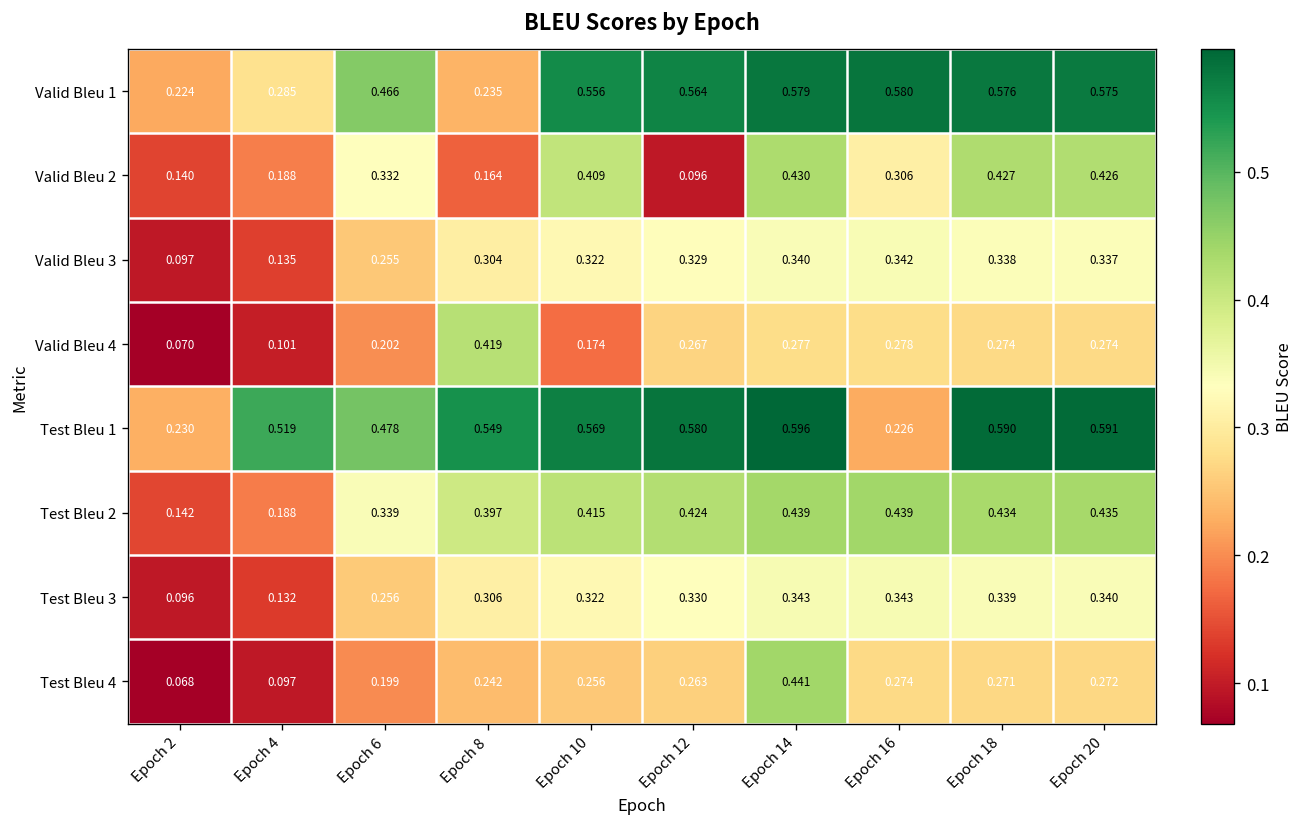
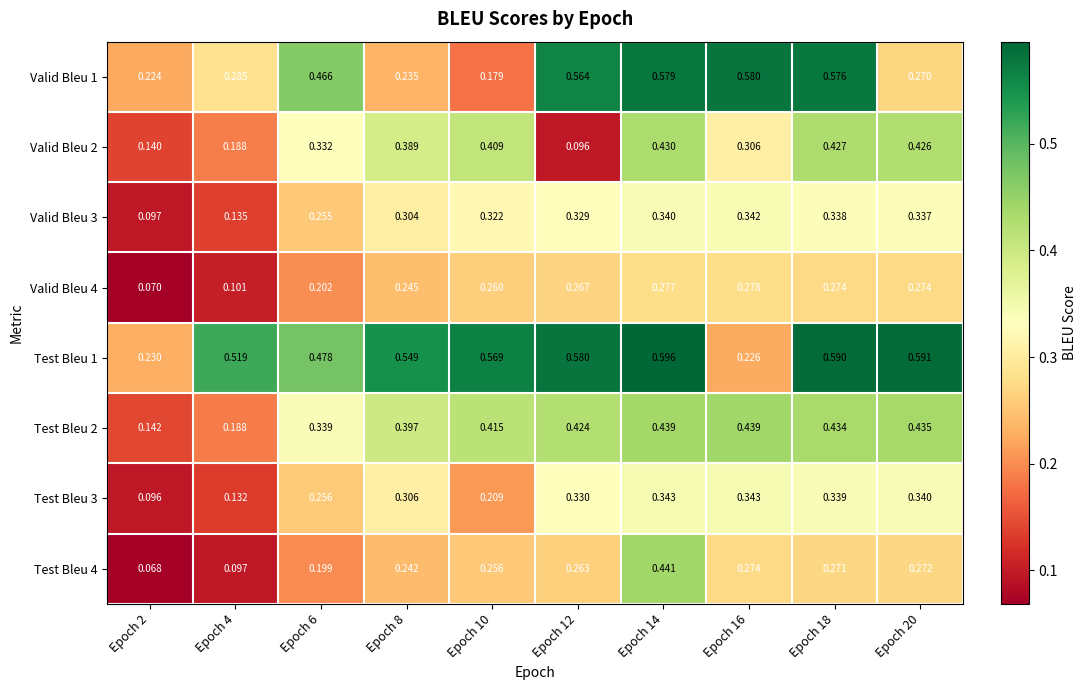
Valid Bleu 1, Epoch 10: 0.556 -> 0.179
Valid Bleu 1, Epoch 20: 0.575 -> 0.270
Valid Bleu 2, Epoch 8: 0.164 -> 0.389
Valid Bleu 4, Epoch 8: 0.419 -> 0.245
Valid Bleu 4, Epoch 10: 0.174 -> 0.260
Test Bleu 3, Epoch 10: 0.322 -> 0.209
